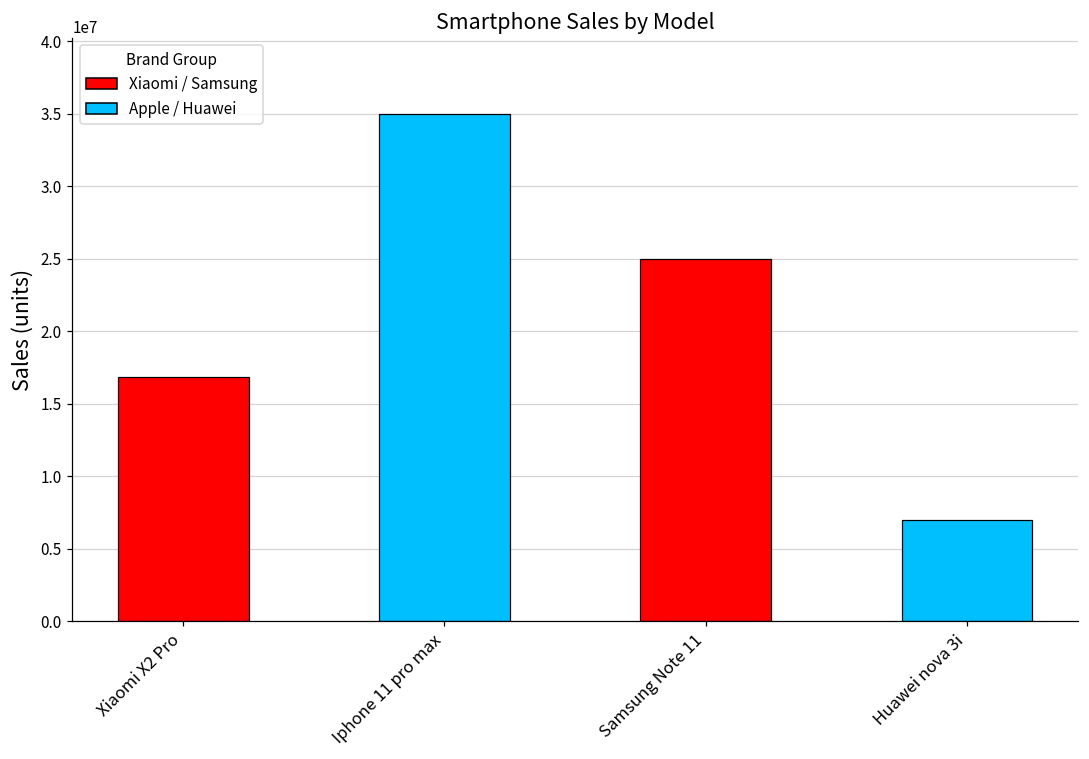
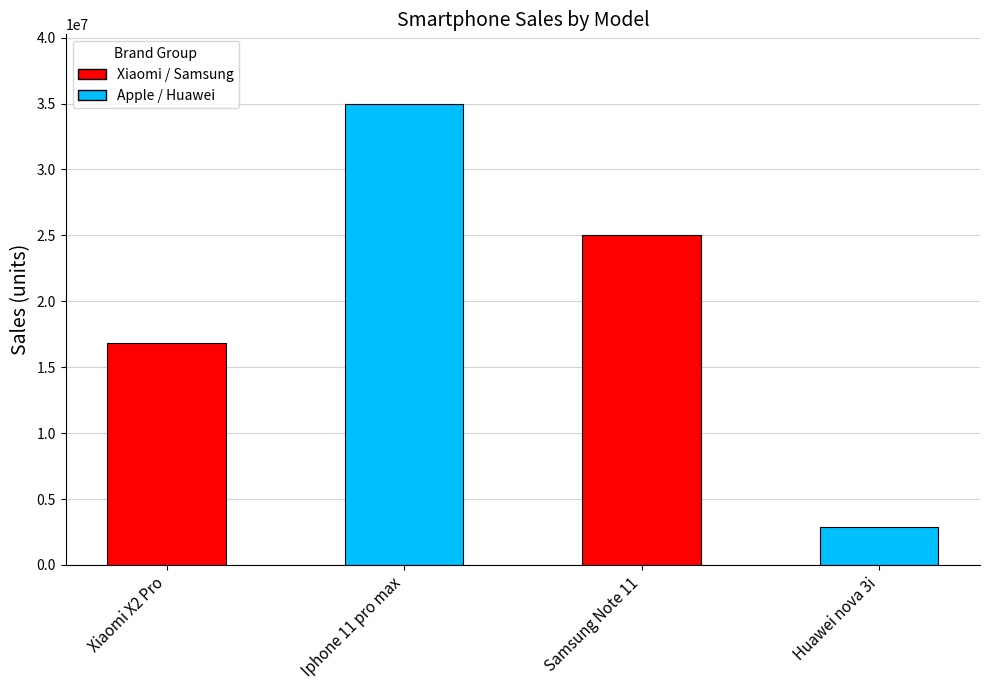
Huawei nova 3i: 7000000 -> 2800000
